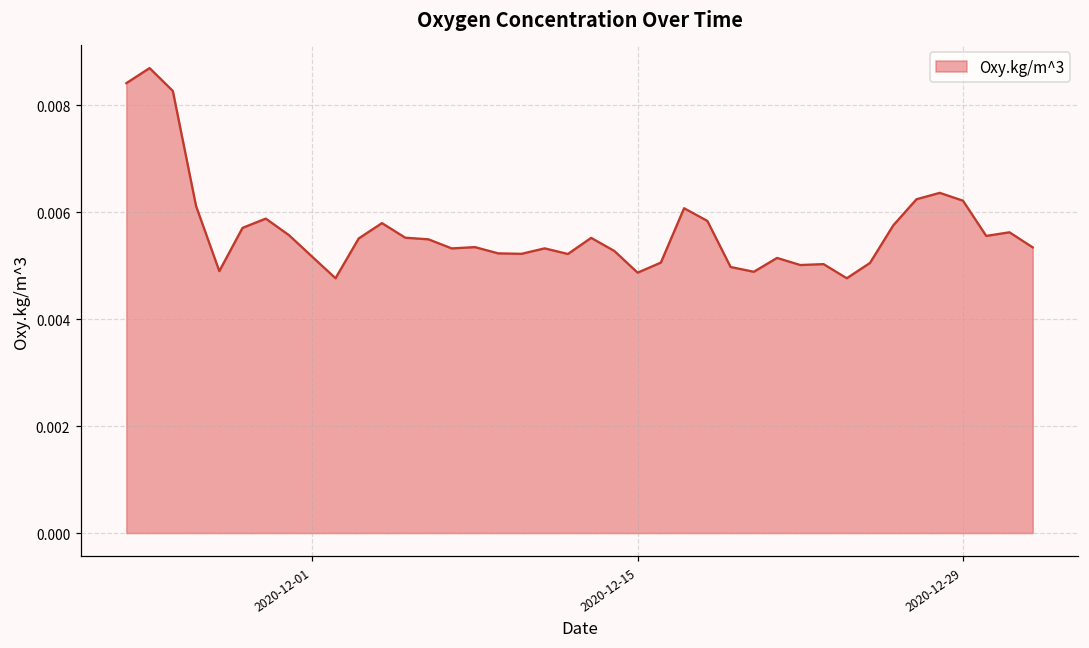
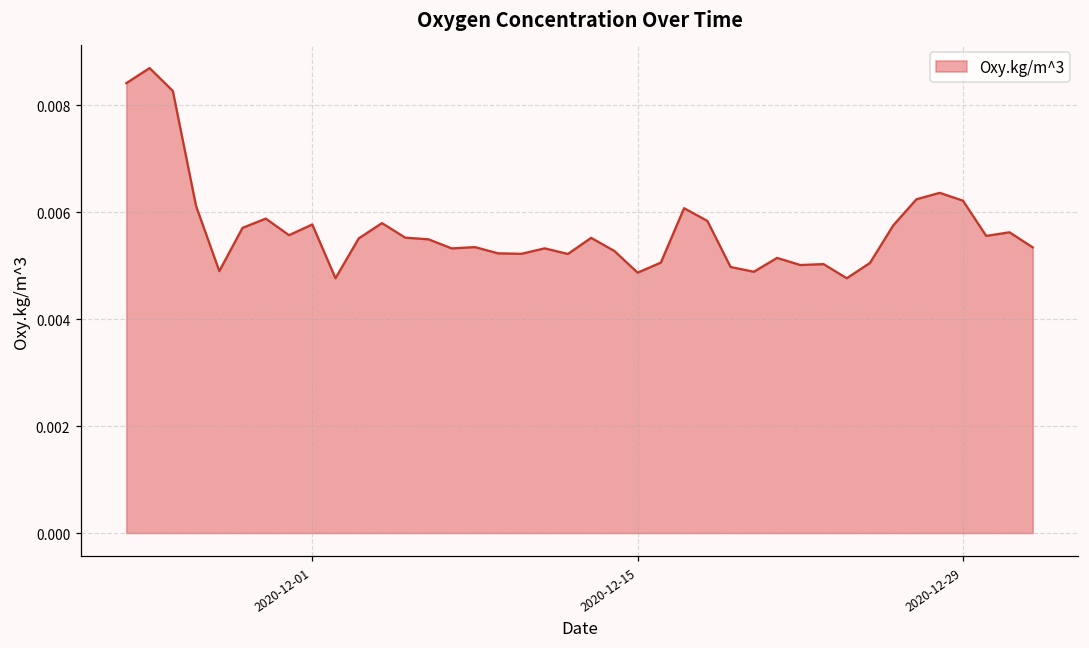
2020-12-01: 0.0052 -> 0.0058
